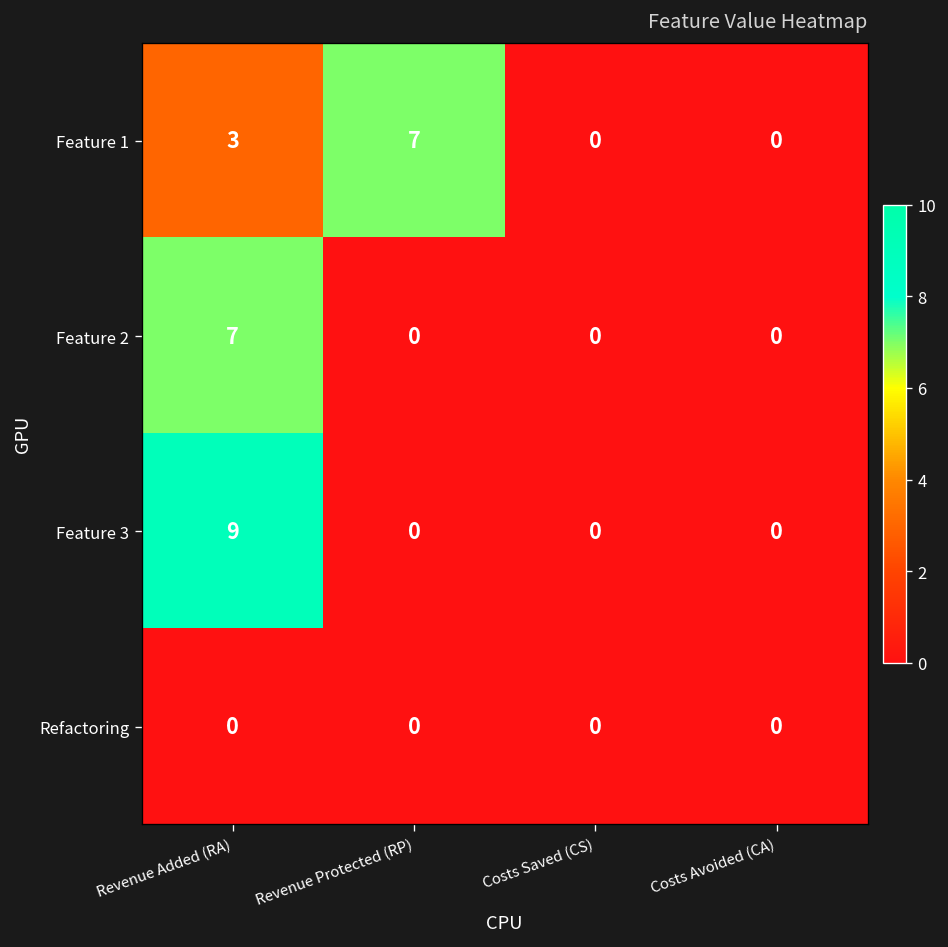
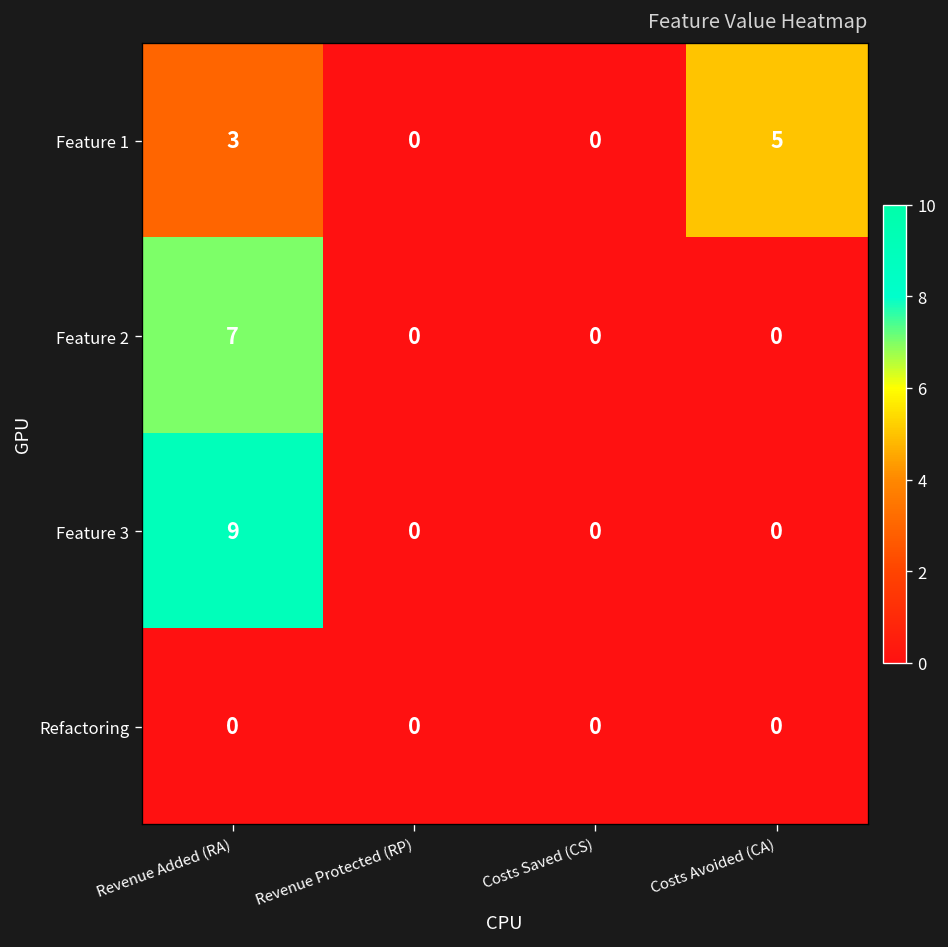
Feature 1, Revenue Protected (RP): 7 -> 0
Feature 1, Costs Avoided (CA): 0 -> 5
